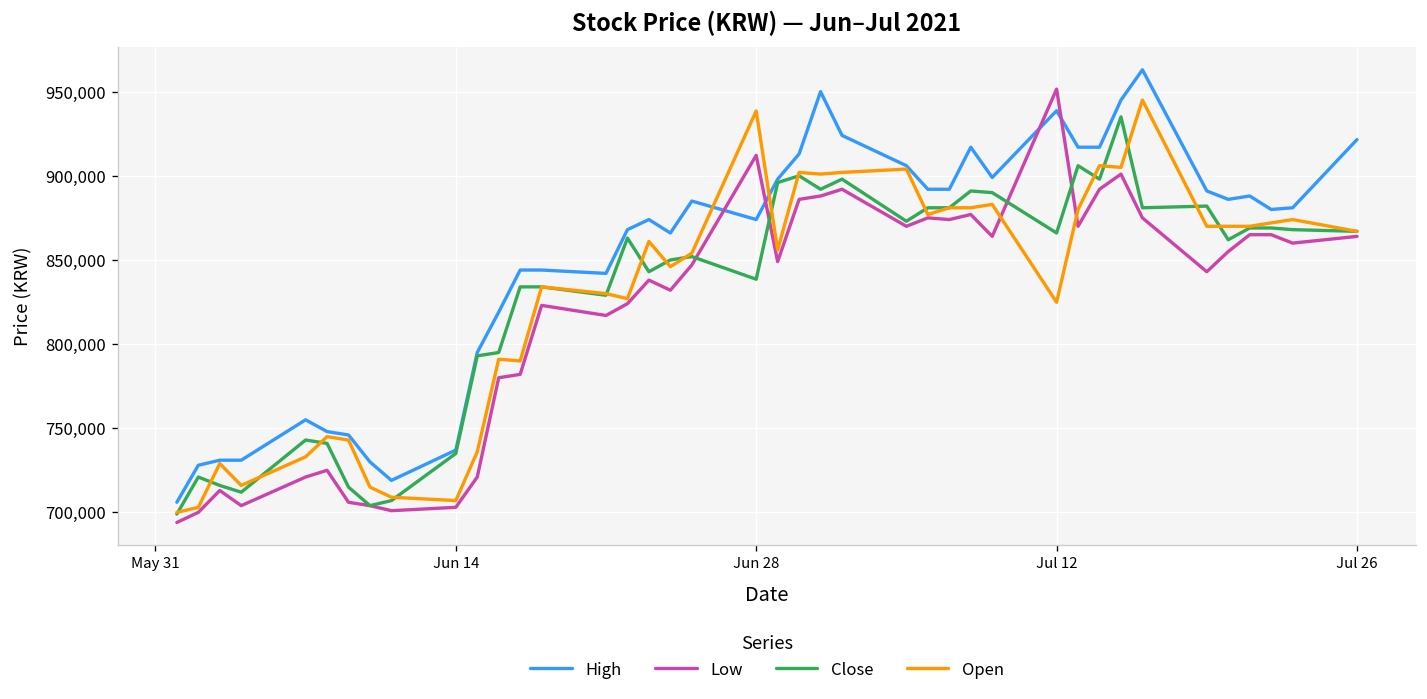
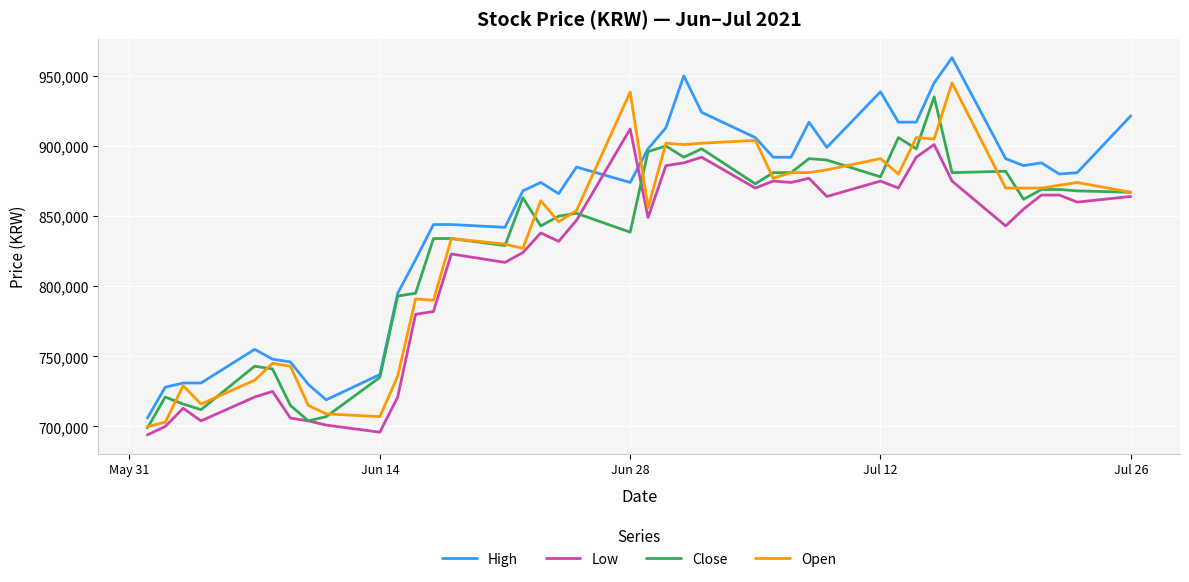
Low, Jun 14: 703,000 -> 696,000
Low, Jul 12: 952,000 -> 875,000
Close, Jul 12: 866,000 -> 878,000
Open, Jul 12: 825,000 -> 891,000
